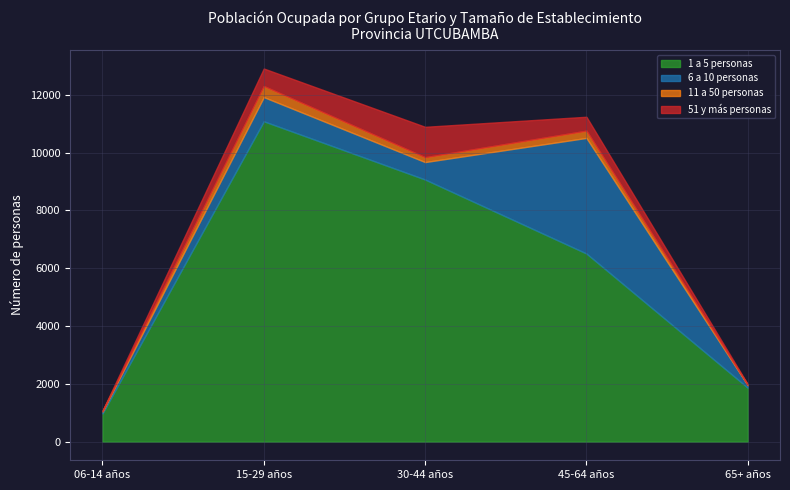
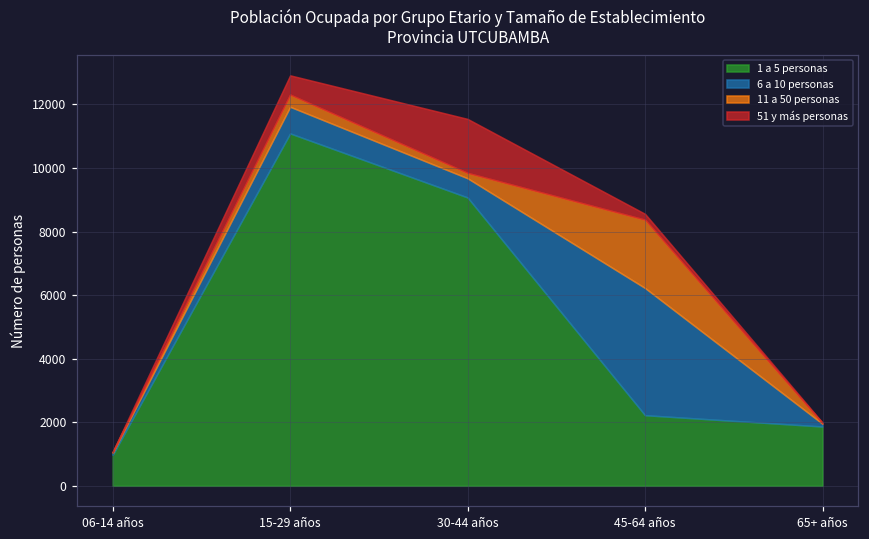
51 y más personas, 30-44 años: 1100 -> 1700
1 a 5 personas, 45-64 años: 6500 -> 2200
11 a 50 personas, 45-64 años: 300 -> 2100
51 y más personas, 45-64 años: 500 -> 200
